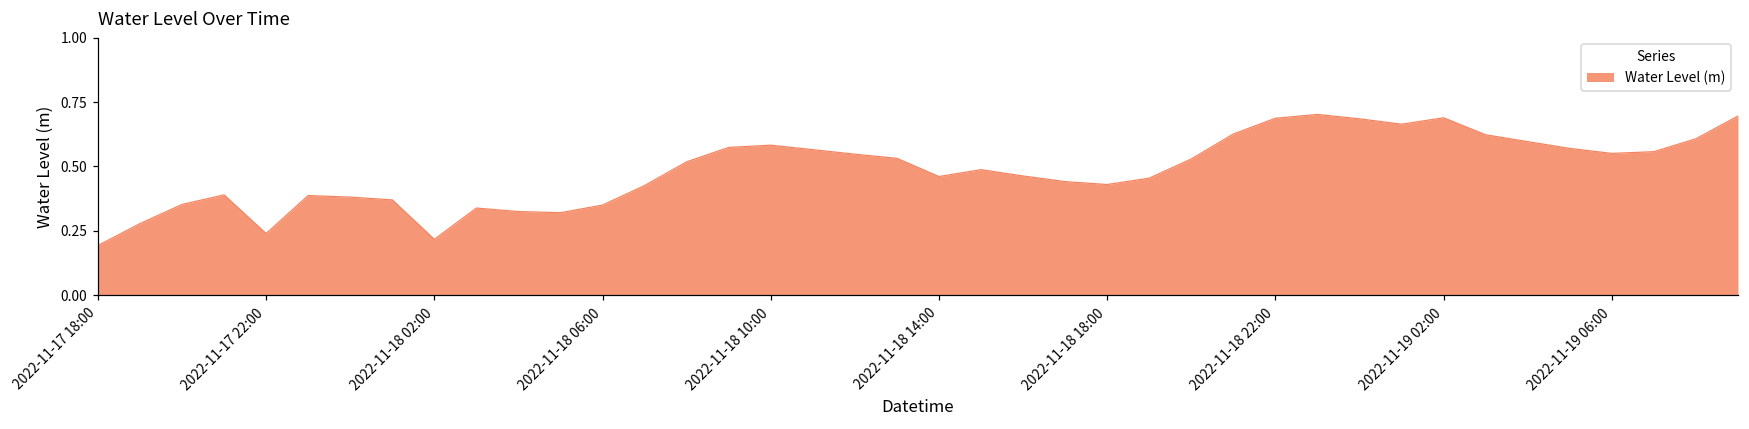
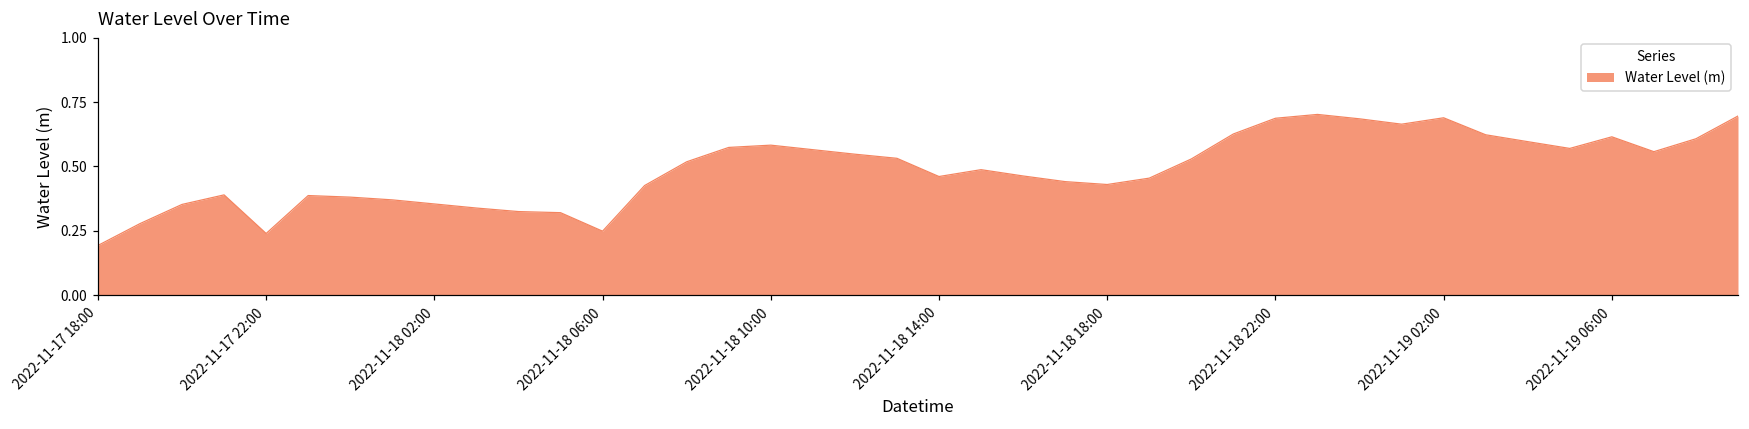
2022-11-18 02:00: 0.22 -> 0.35
2022-11-18 06:00: 0.35 -> 0.25
2022-11-19 06:00: 0.55 -> 0.62
